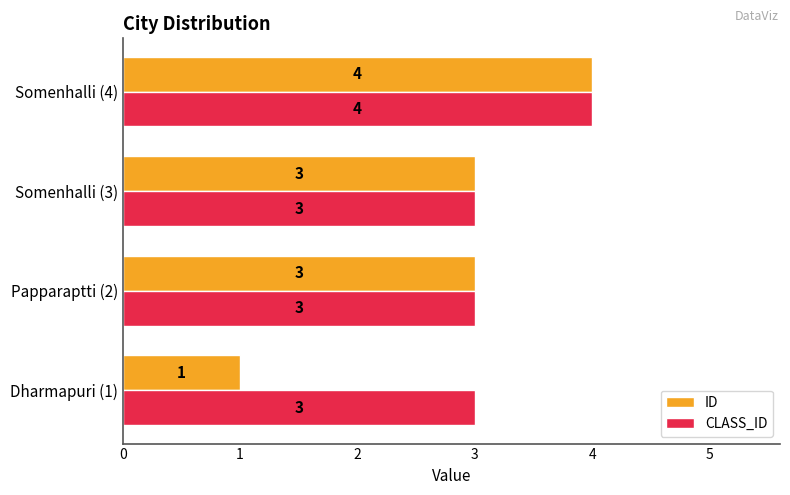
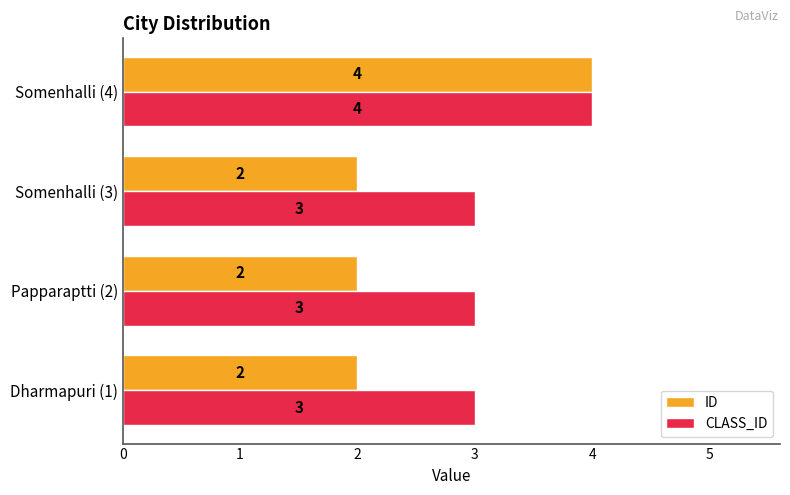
ID, Somenhalli (3): 3 -> 2
ID, Papparaptti (2): 3 -> 2
ID, Dharmapuri (1): 1 -> 2
